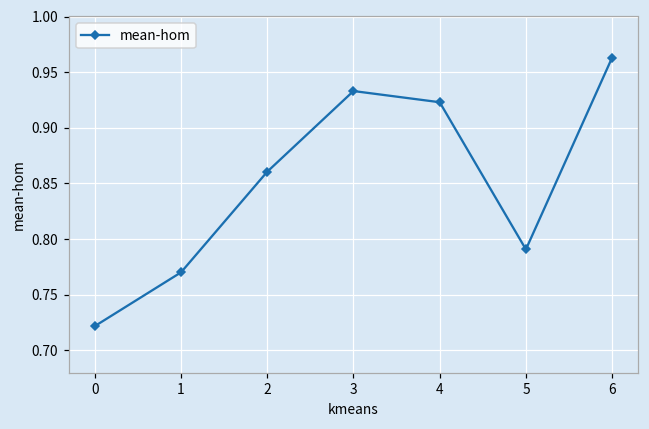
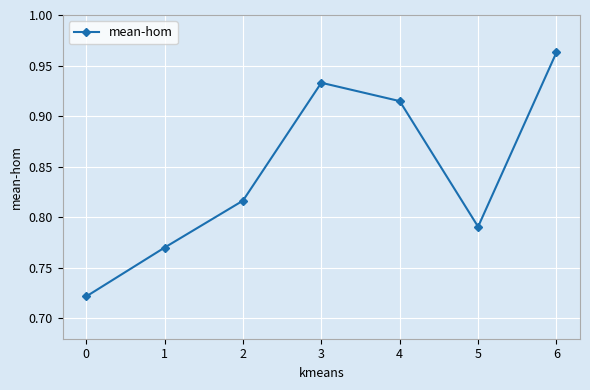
2: 0.861 -> 0.816
4: 0.923 -> 0.915
